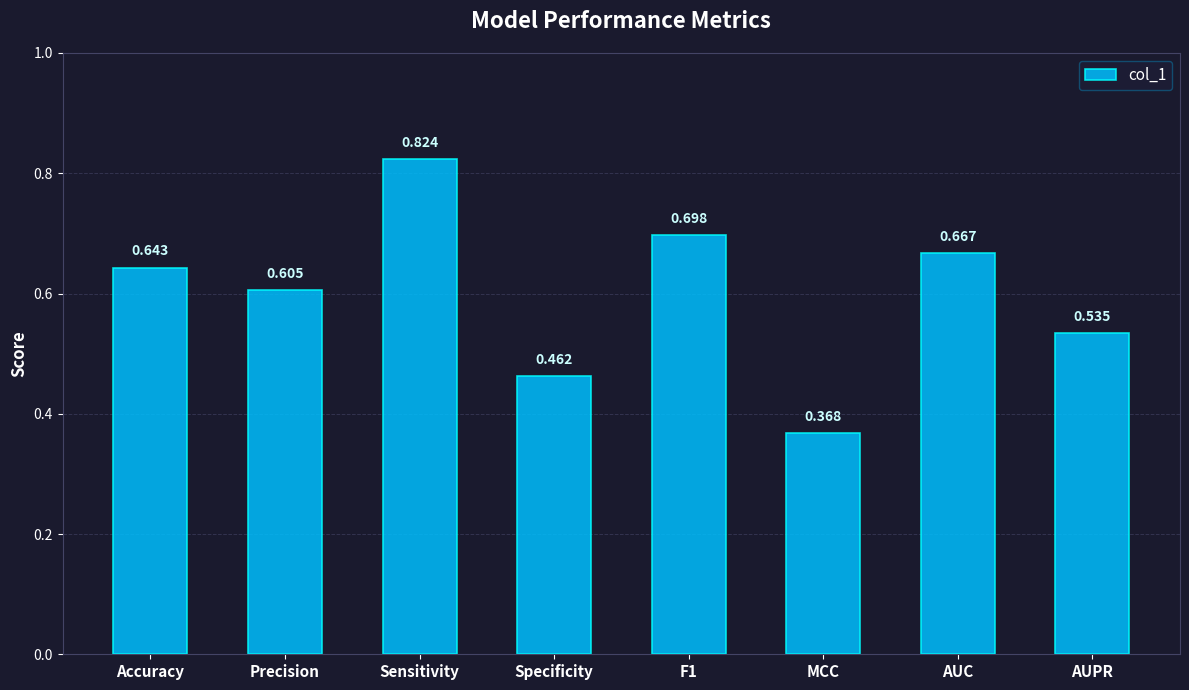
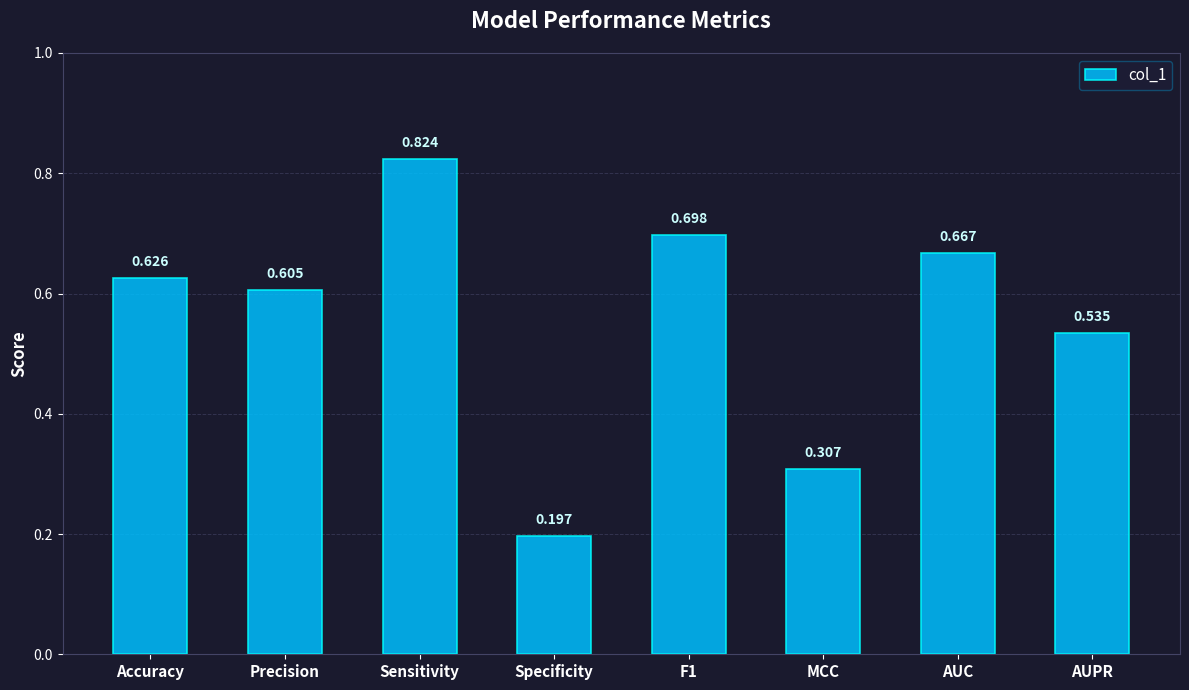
Accuracy: 0.643 -> 0.626
Specificity: 0.462 -> 0.197
MCC: 0.368 -> 0.307
